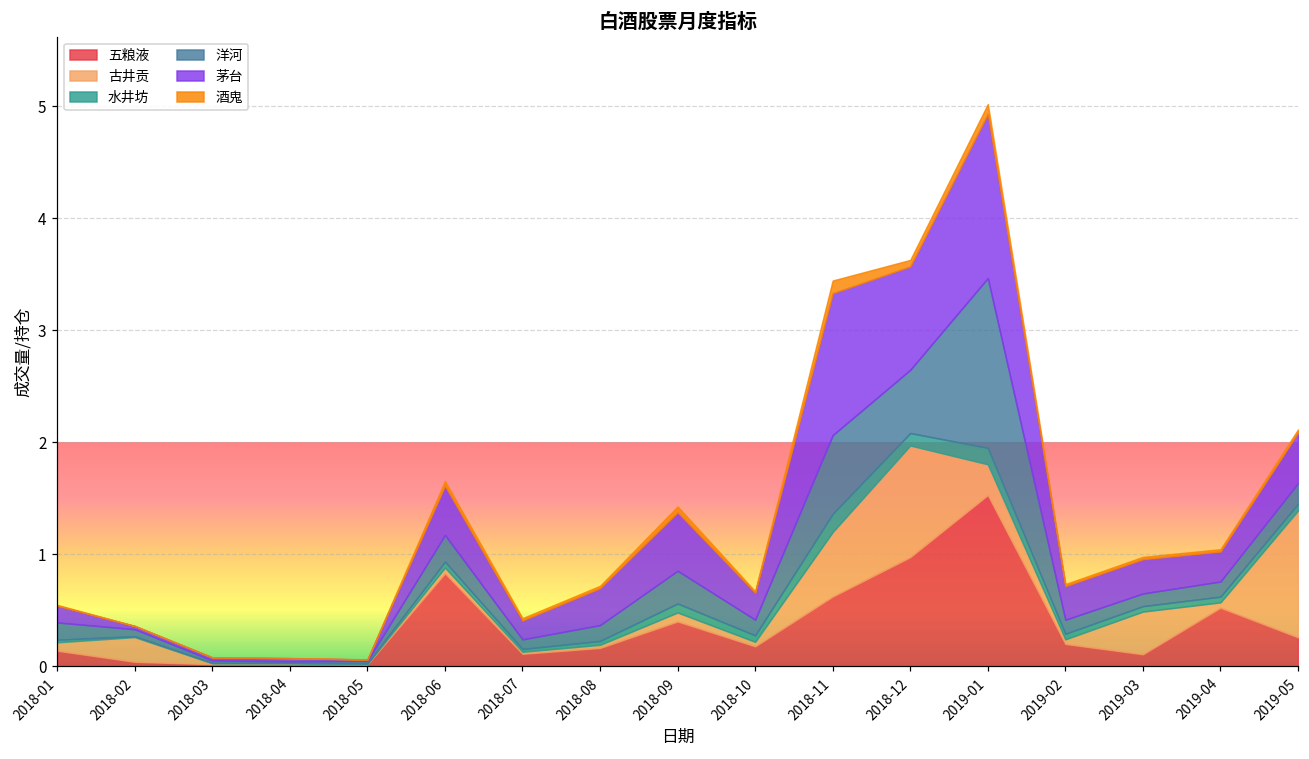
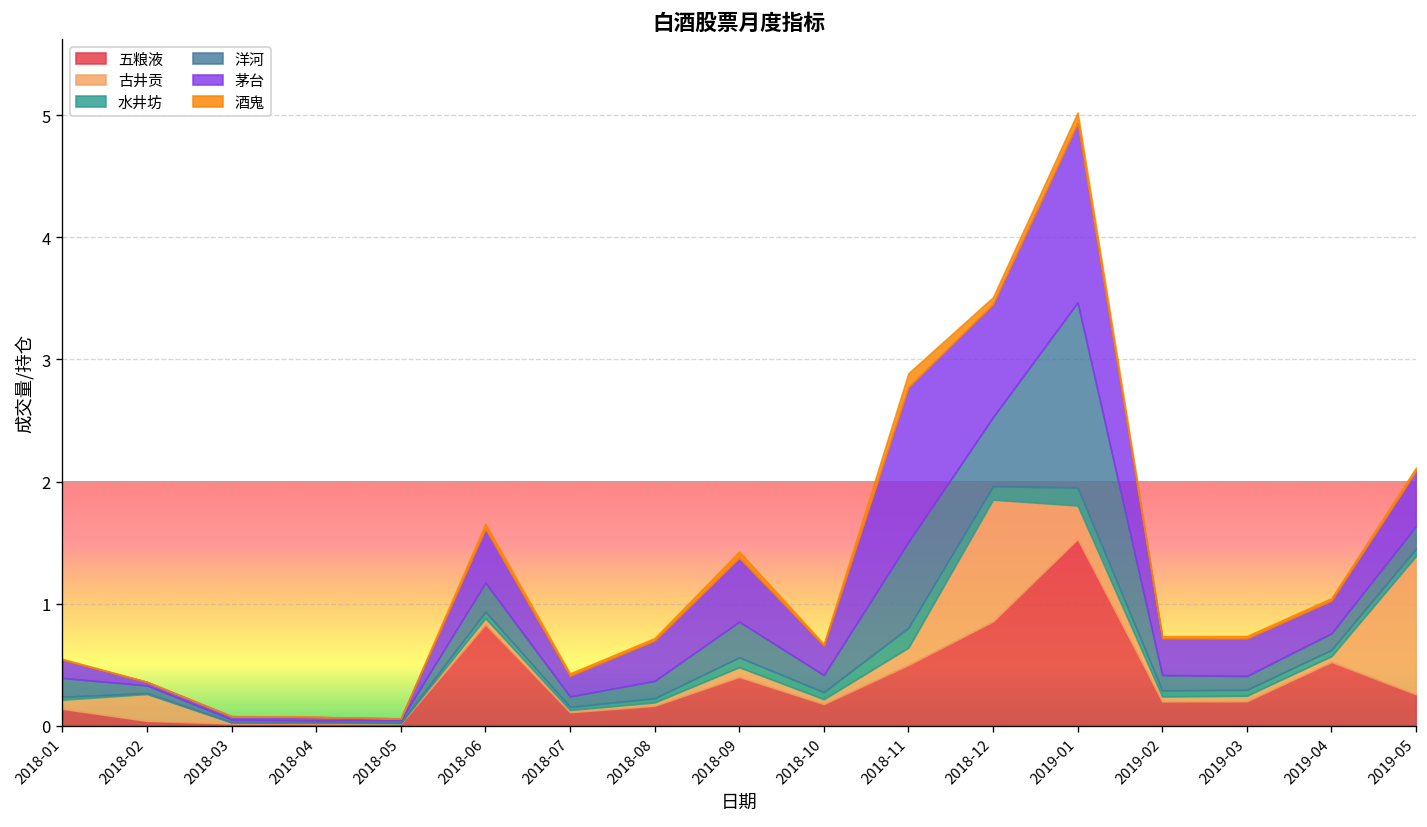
五粮液, 2018-11: 0.62 -> 0.50
古井贡, 2018-11: 0.58 -> 0.14
五粮液, 2018-12: 0.98 -> 0.85
五粮液, 2019-03: 0.11 -> 0.20
古井贡, 2019-03: 0.38 -> 0.05
